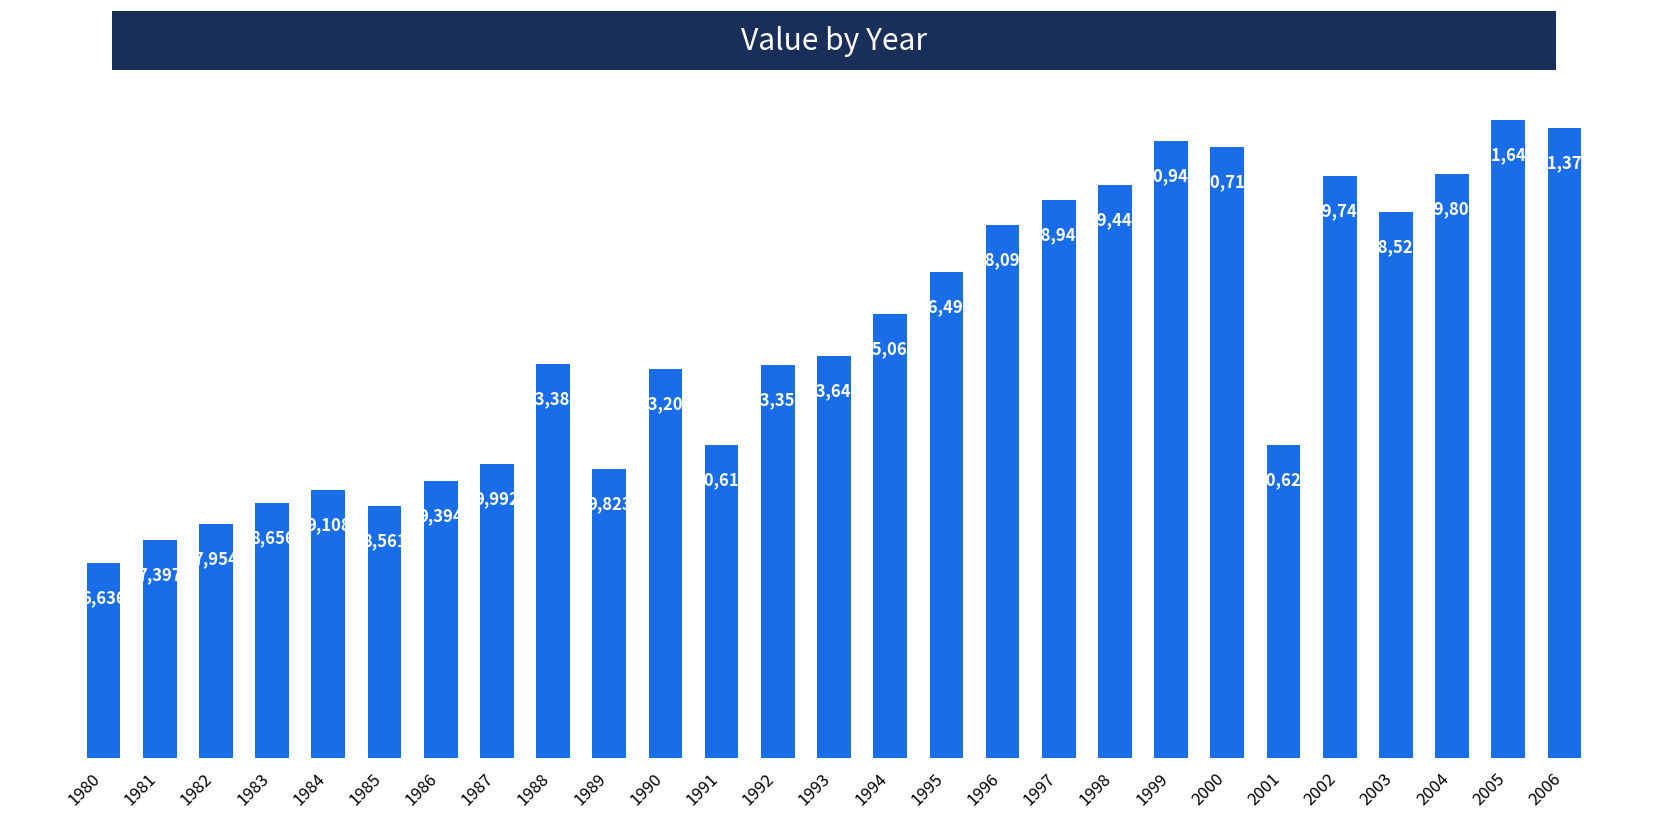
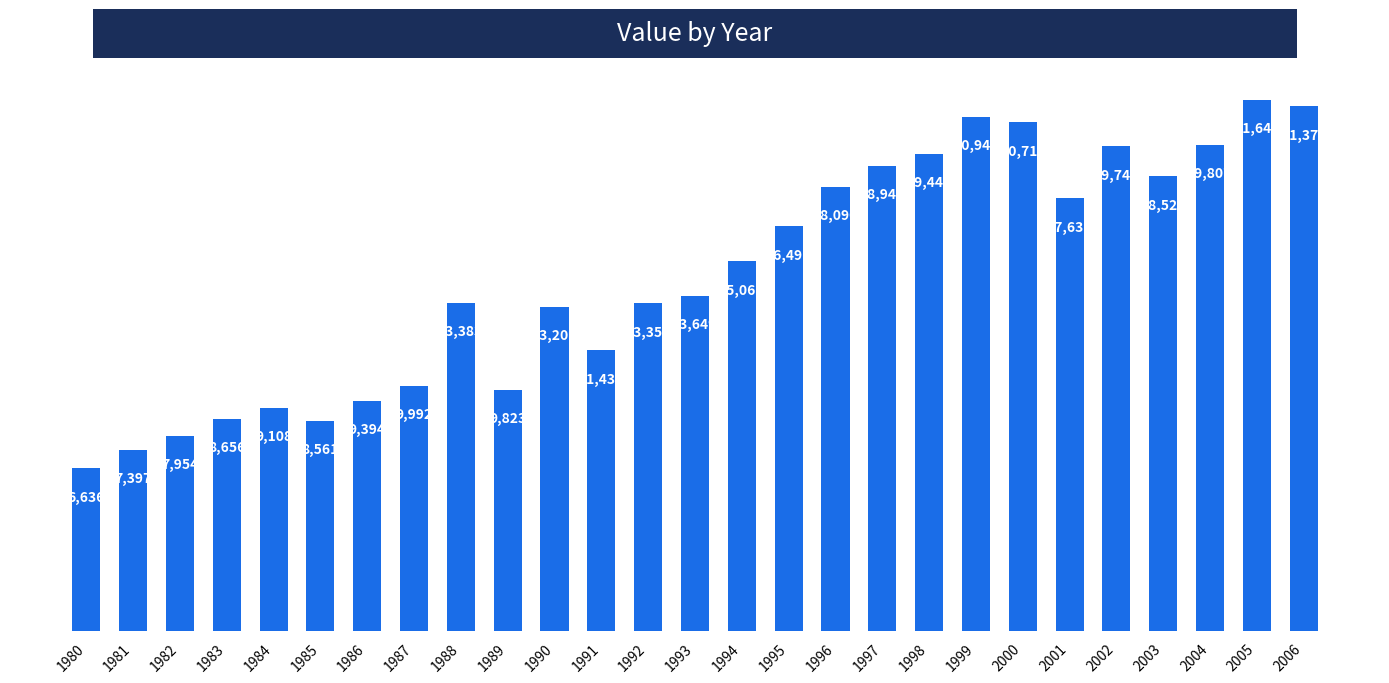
1991: 10,619 -> 11,439
2001: 10,626 -> 17,631
